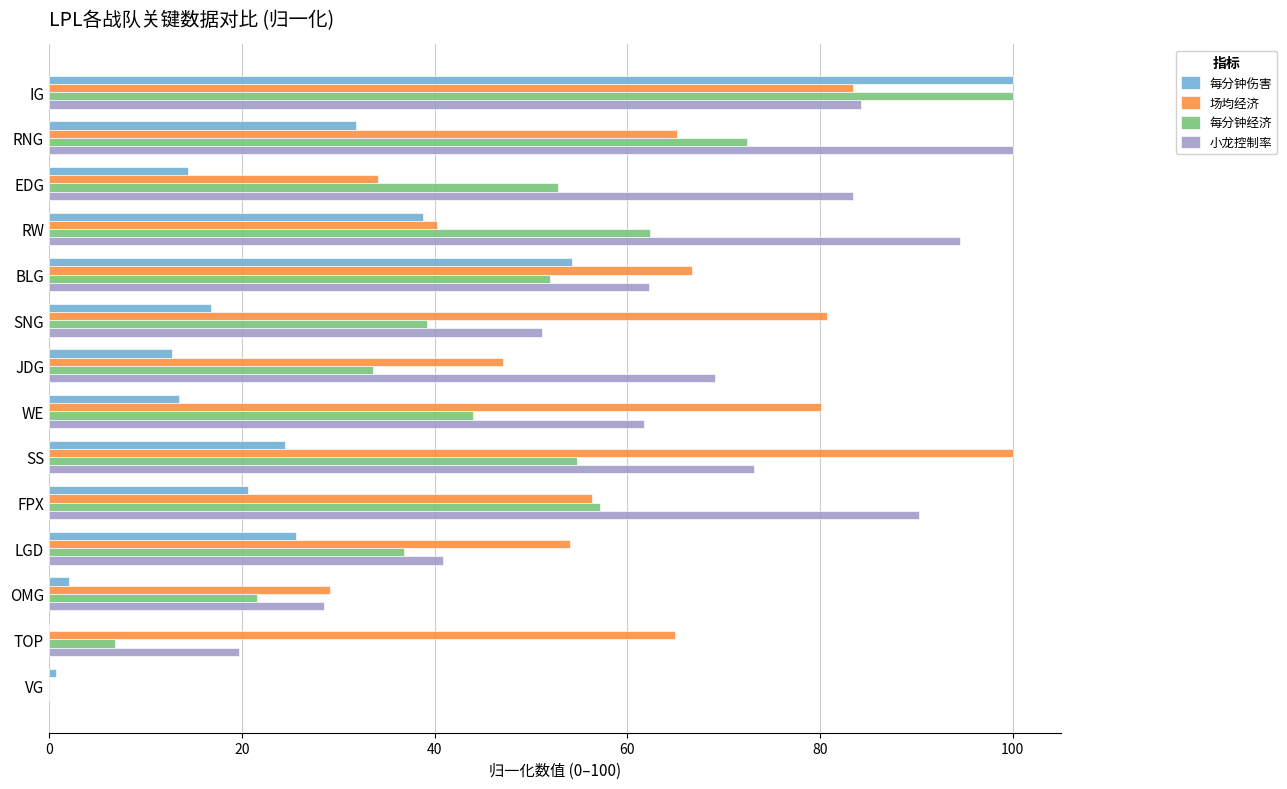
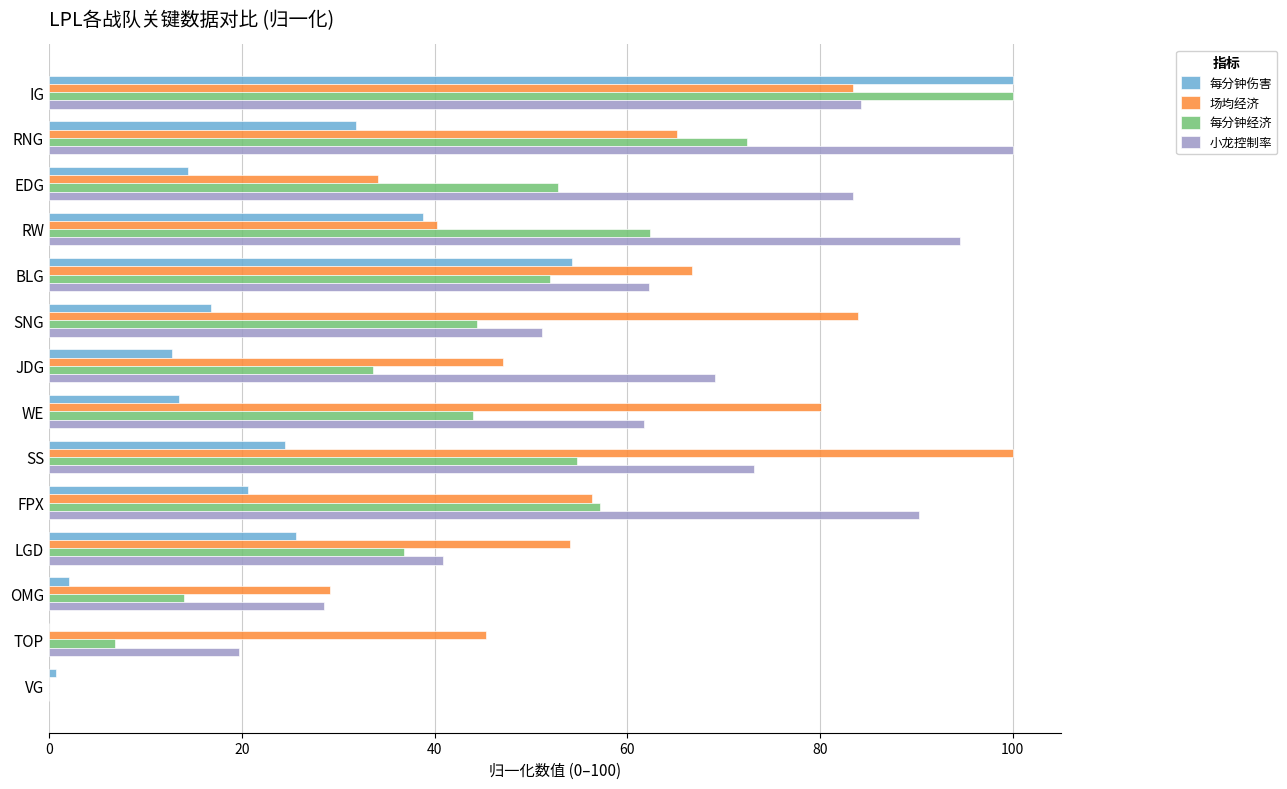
场均经济, SNG: 81 -> 84
每分钟经济, SNG: 39 -> 44
每分钟经济, OMG: 22 -> 14
场均经济, TOP: 65 -> 45
